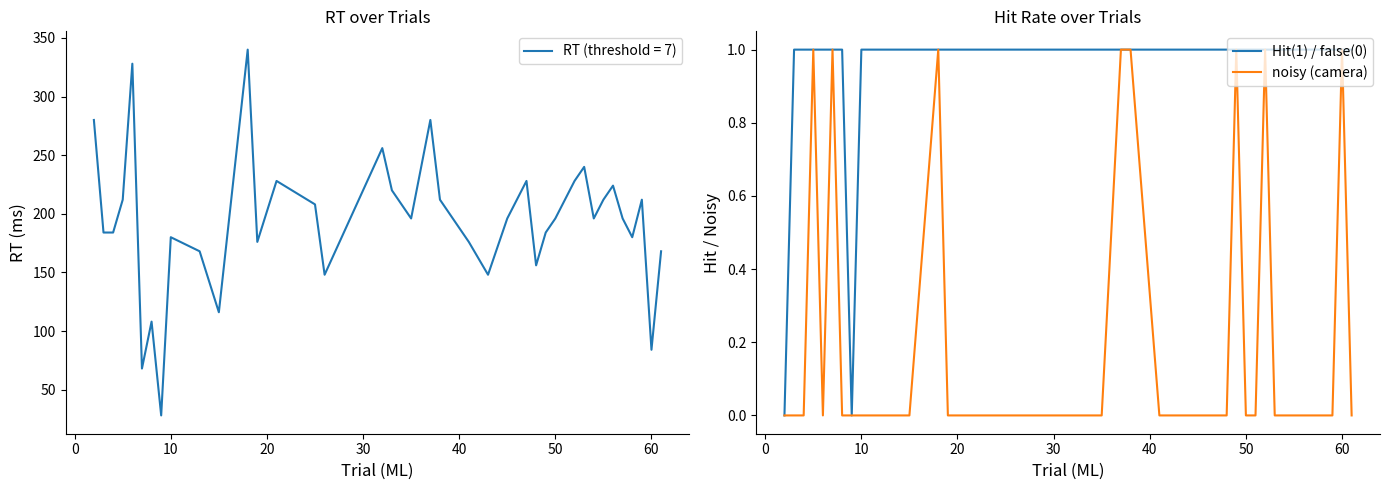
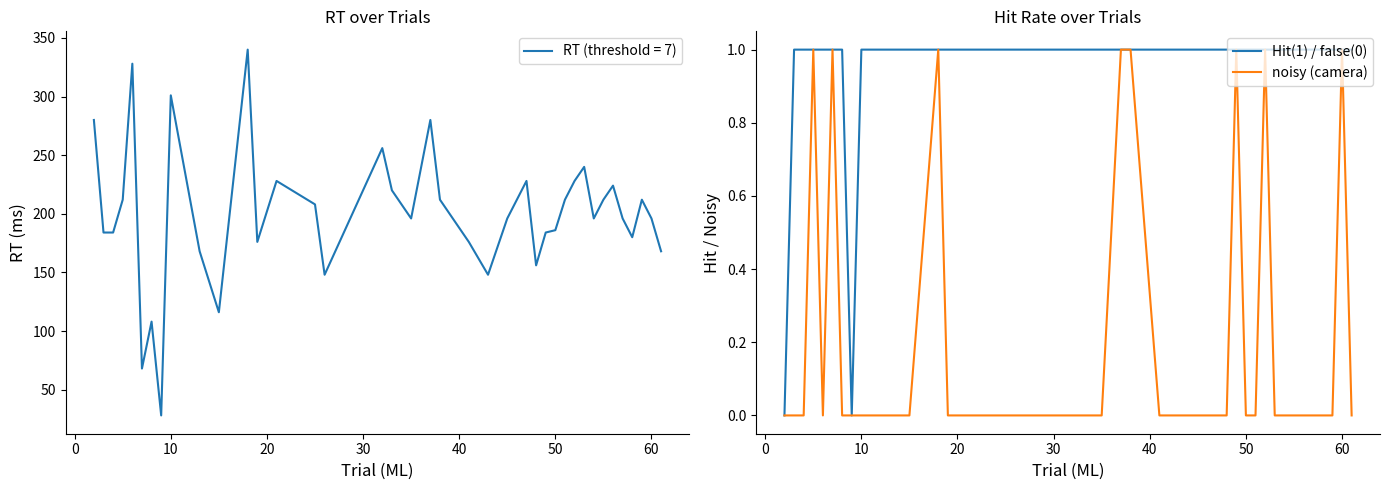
RT over Trials, 10: 180 -> 301
RT over Trials, 50: 196 -> 186
RT over Trials, 60: 84 -> 196
